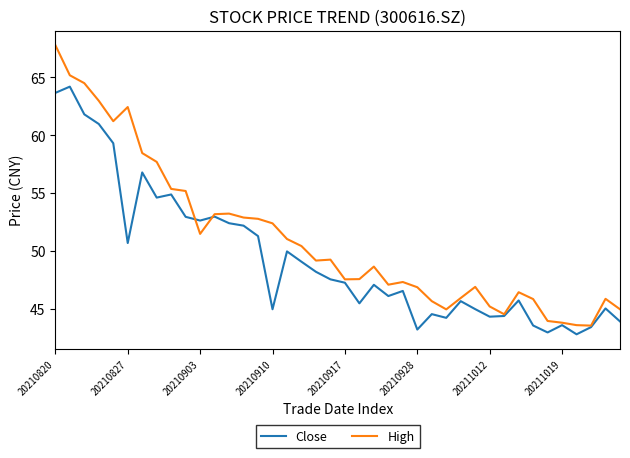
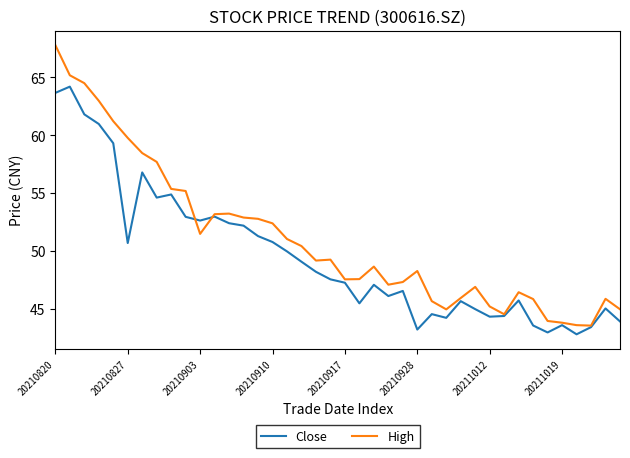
High, 20210827: 62.4 -> 59.8
Close, 20210910: 45.0 -> 50.8
High, 20210928: 46.9 -> 48.3
